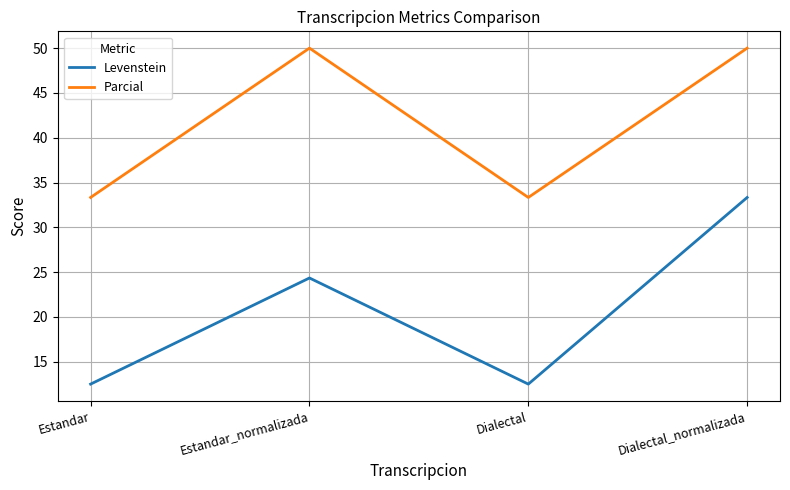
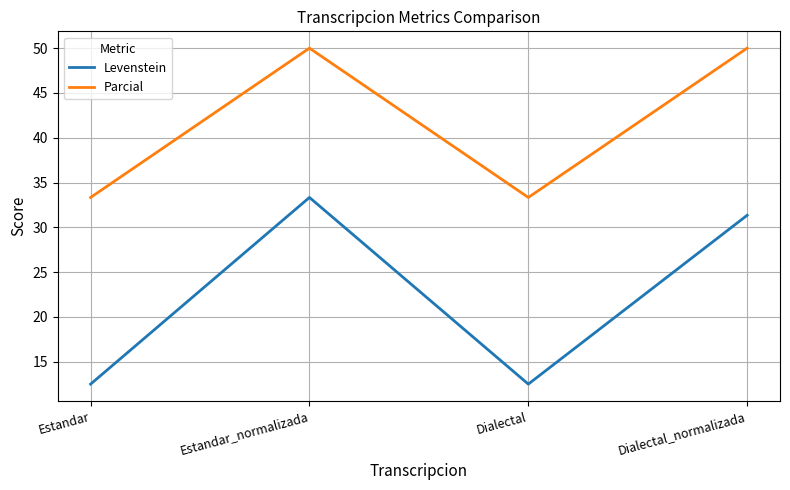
Levenstein, Estandar_normalizada: 24 -> 33
Levenstein, Dialectal_normalizada: 33 -> 31
